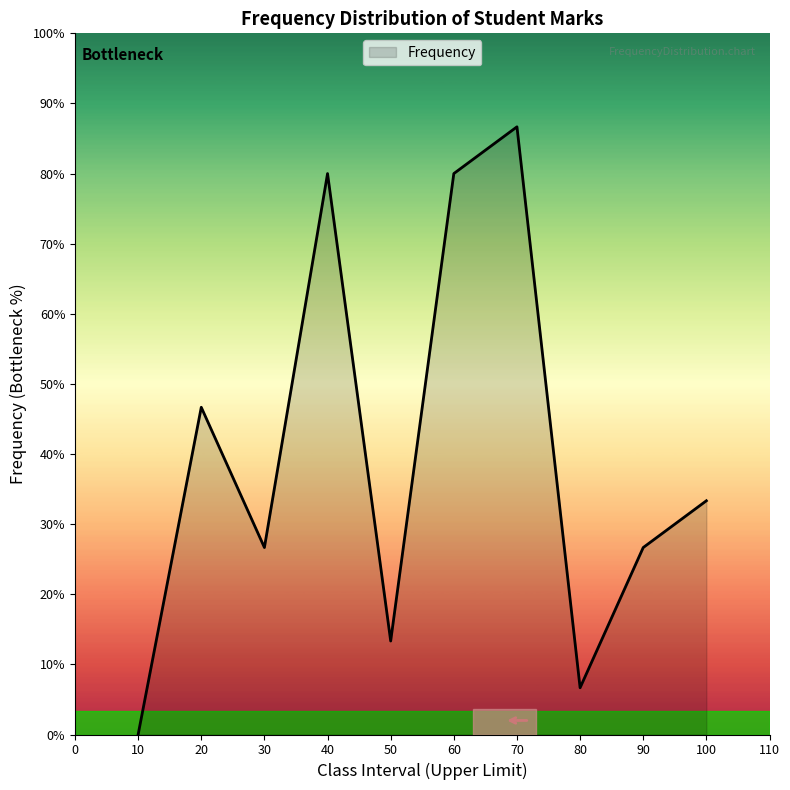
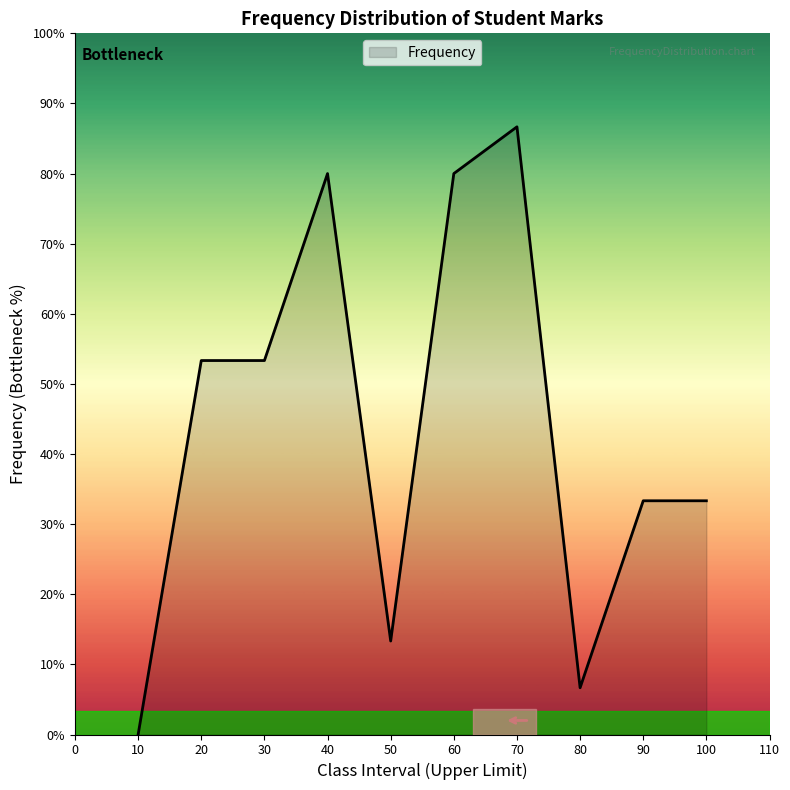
20: 47% -> 53%
30: 27% -> 53%
90: 27% -> 33%
